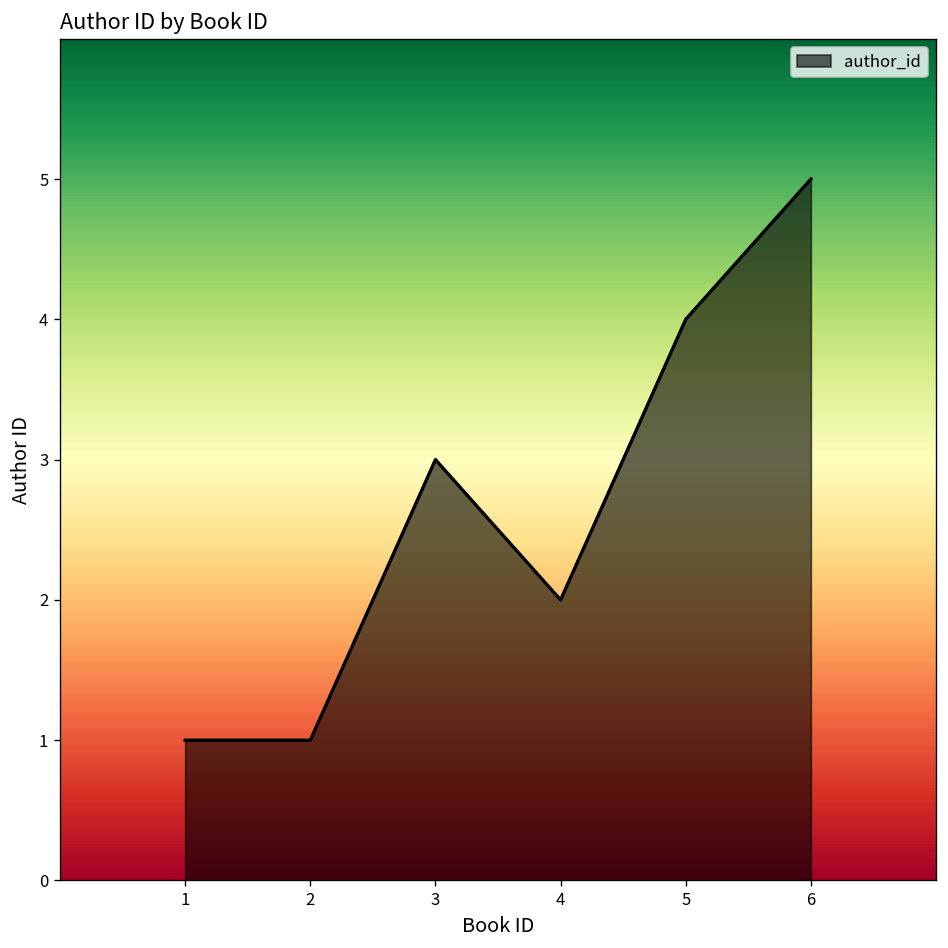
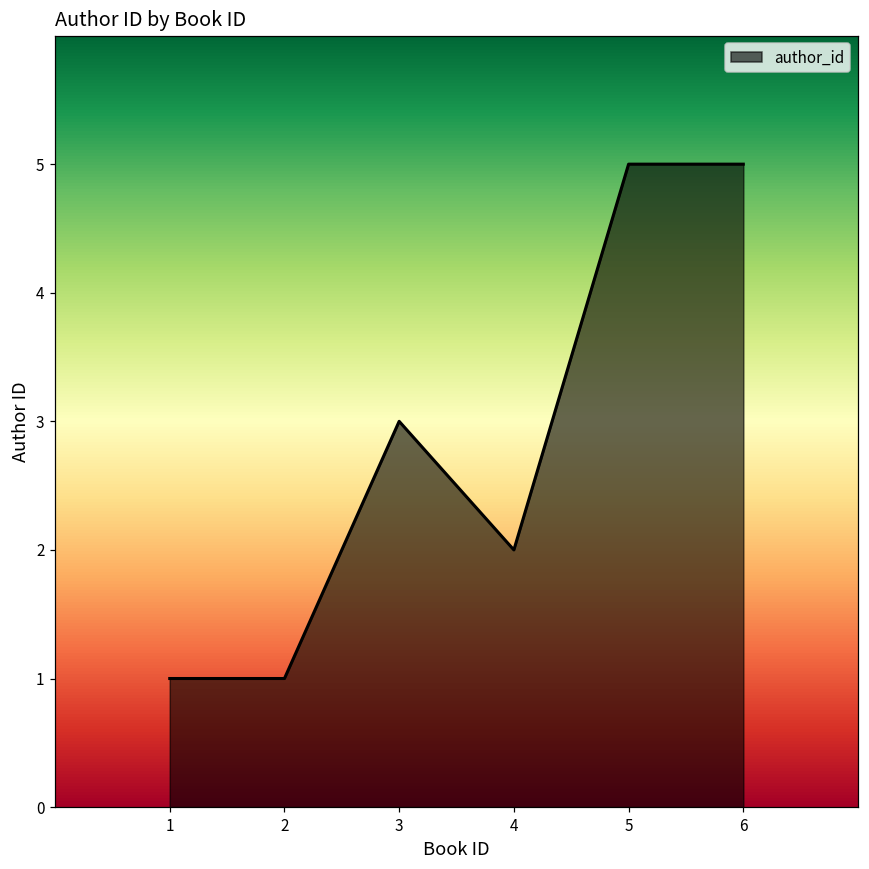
5: 4 -> 5
